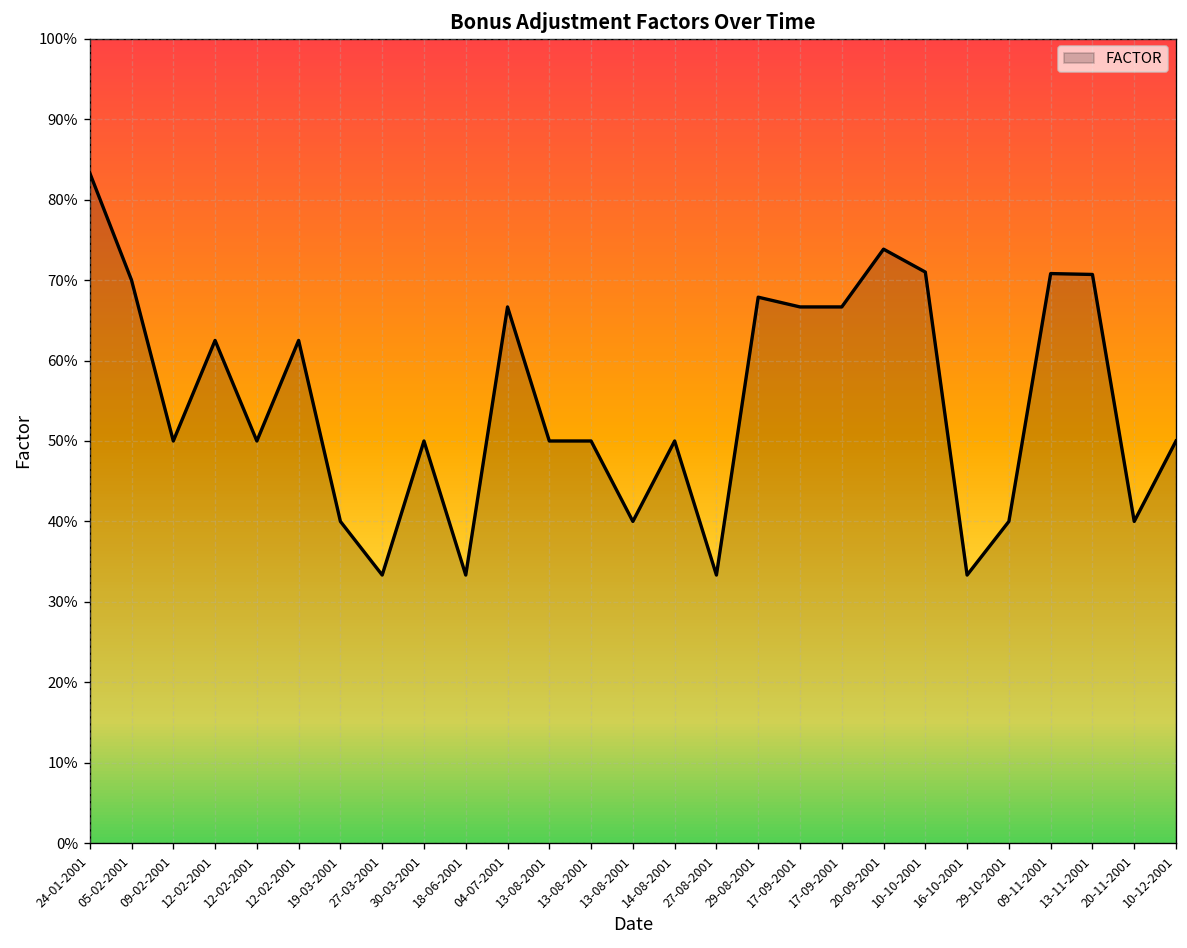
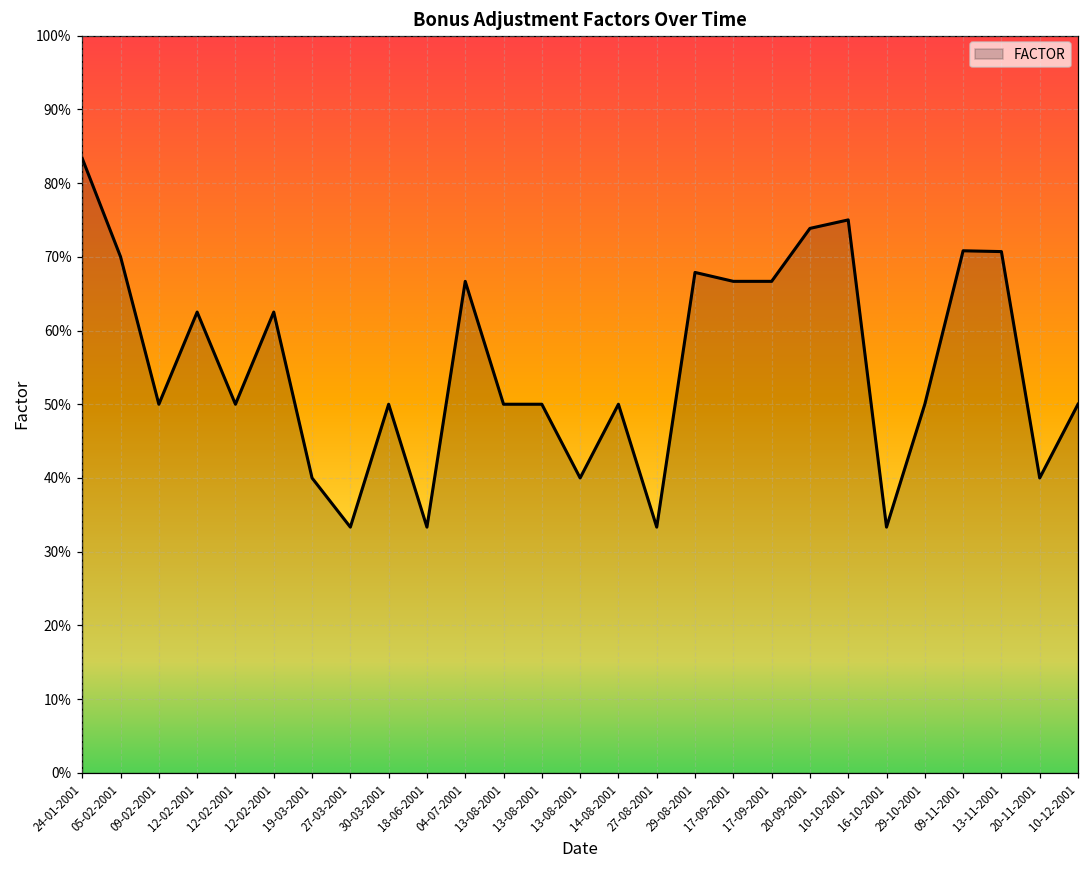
10-10-2001: 71% -> 75%
29-10-2001: 40% -> 50%
